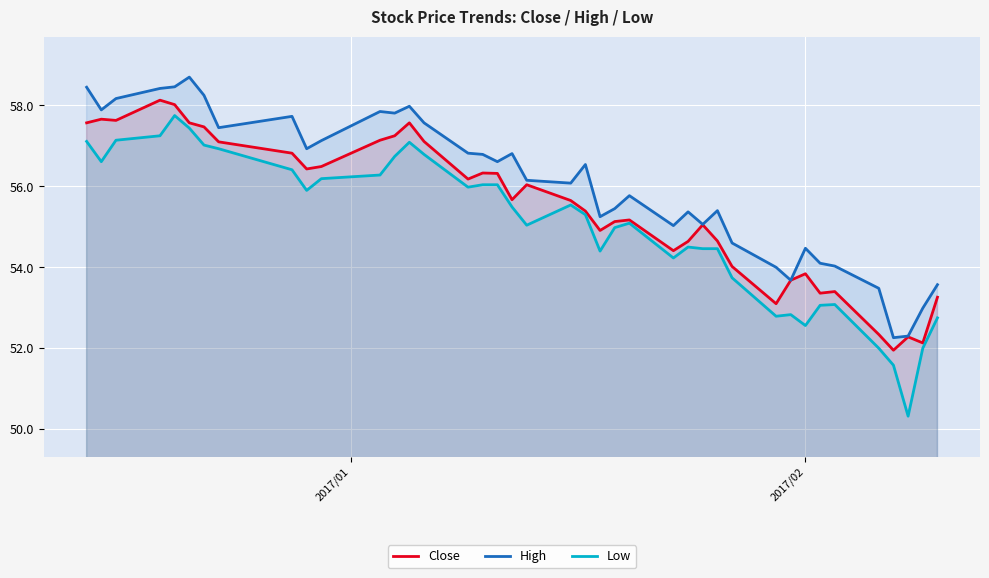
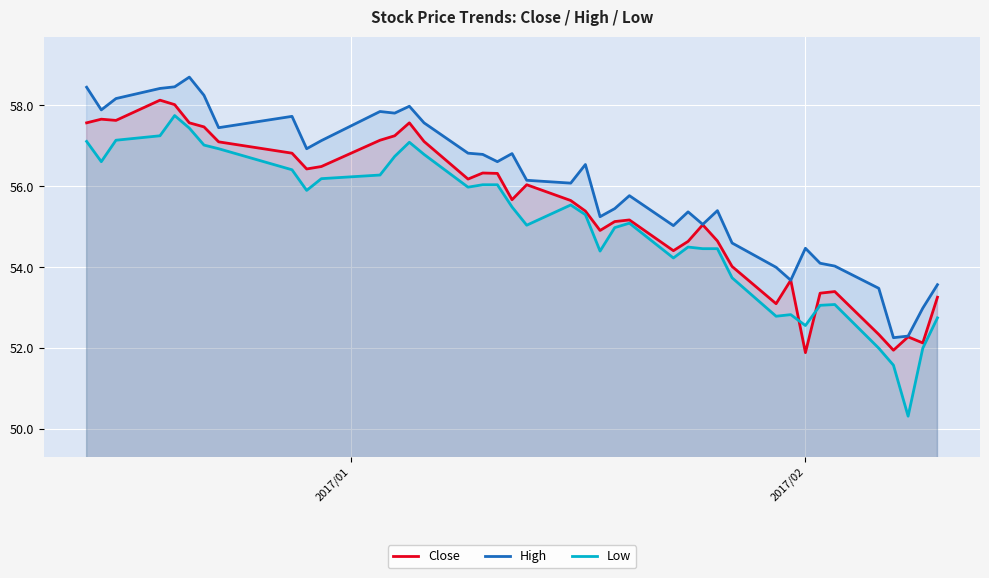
Close, 2017/02: 53.8 -> 51.9
